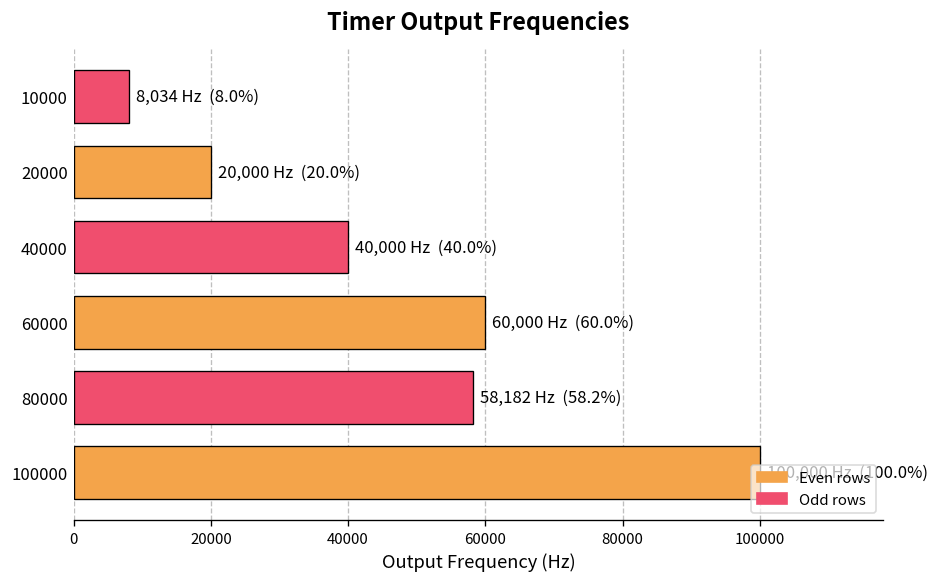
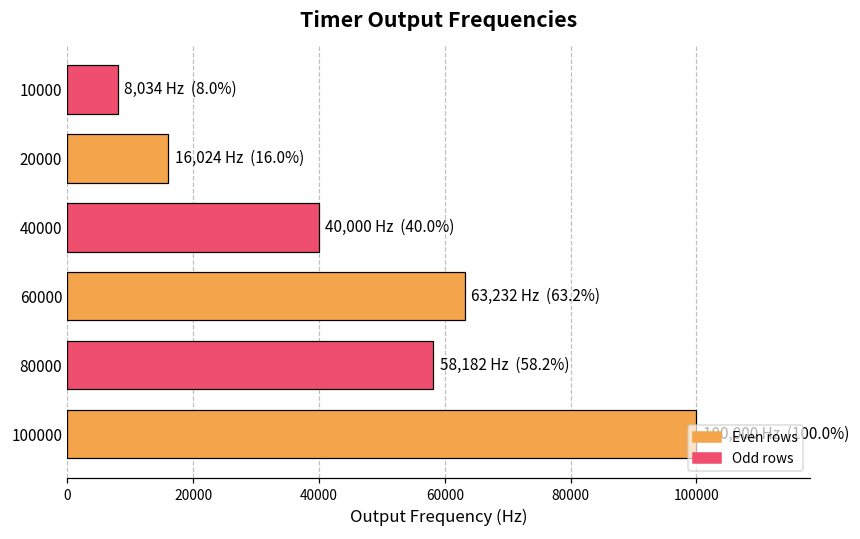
20000: 20,000 Hz (20.0%) -> 16,024 Hz (16.0%)
60000: 60,000 Hz (60.0%) -> 63,232 Hz (63.2%)
